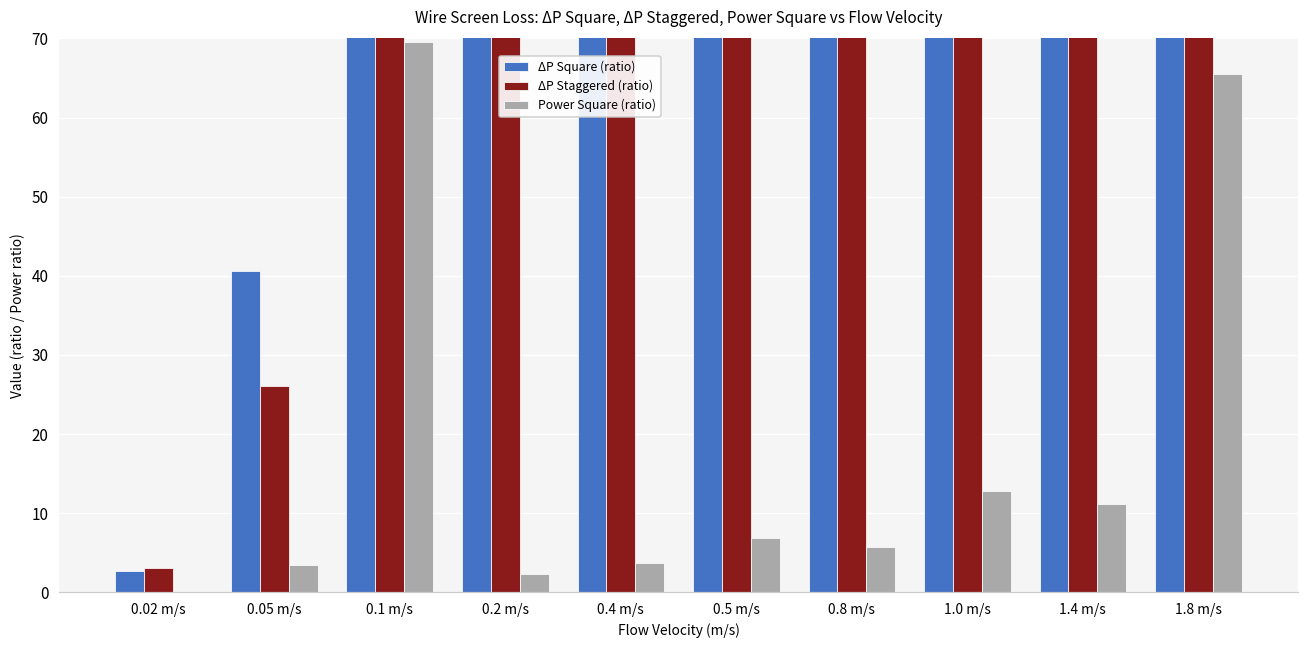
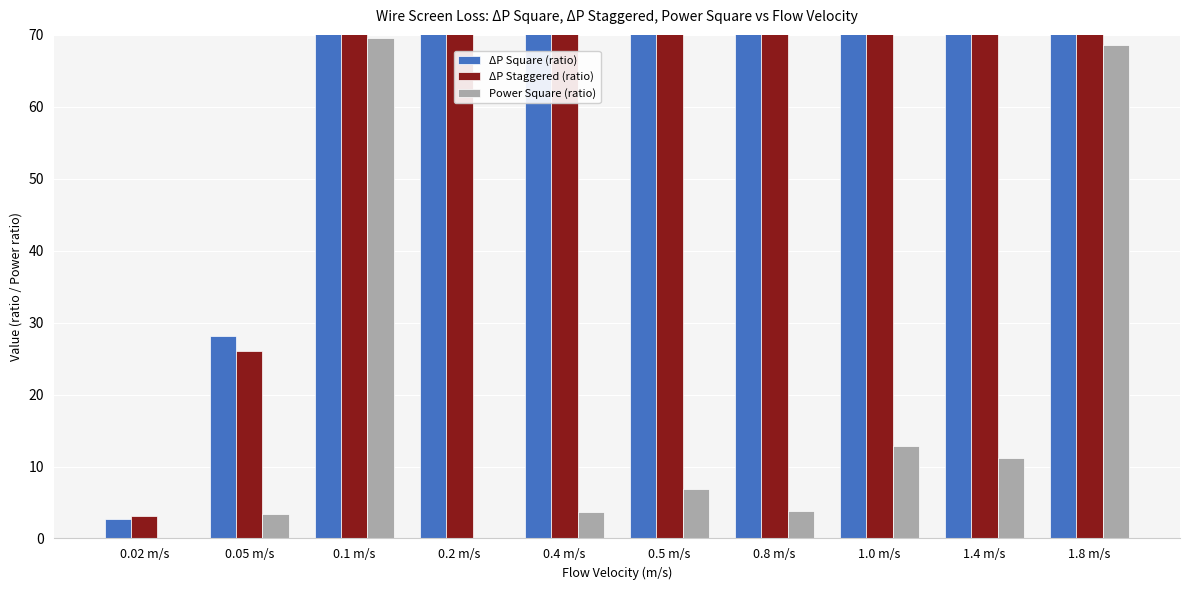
ΔP Square (ratio), 0.05 m/s: 41 -> 28
Power Square (ratio), 0.2 m/s: 2 -> 0
Power Square (ratio), 0.8 m/s: 6 -> 4
Power Square (ratio), 1.8 m/s: 66 -> 69
